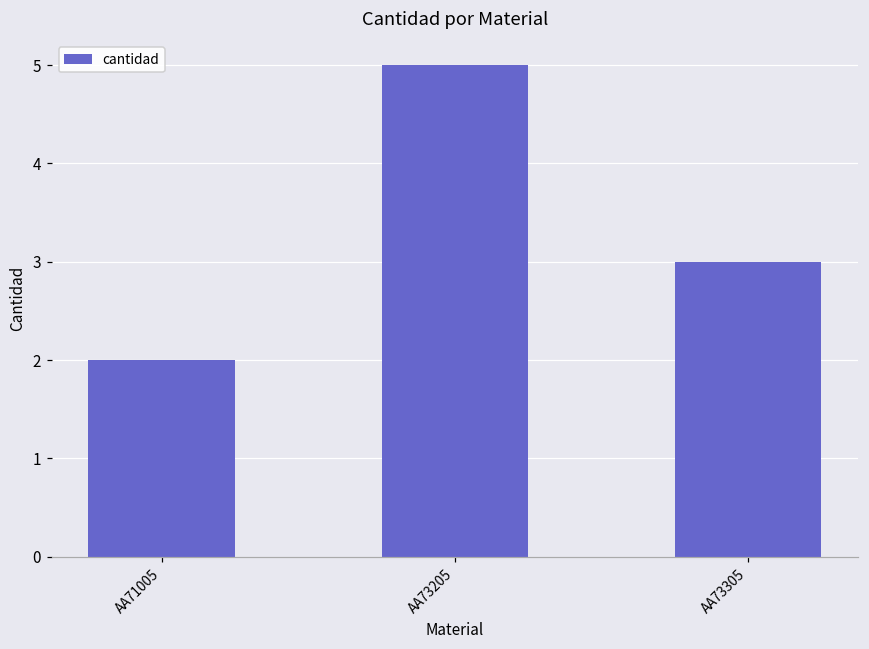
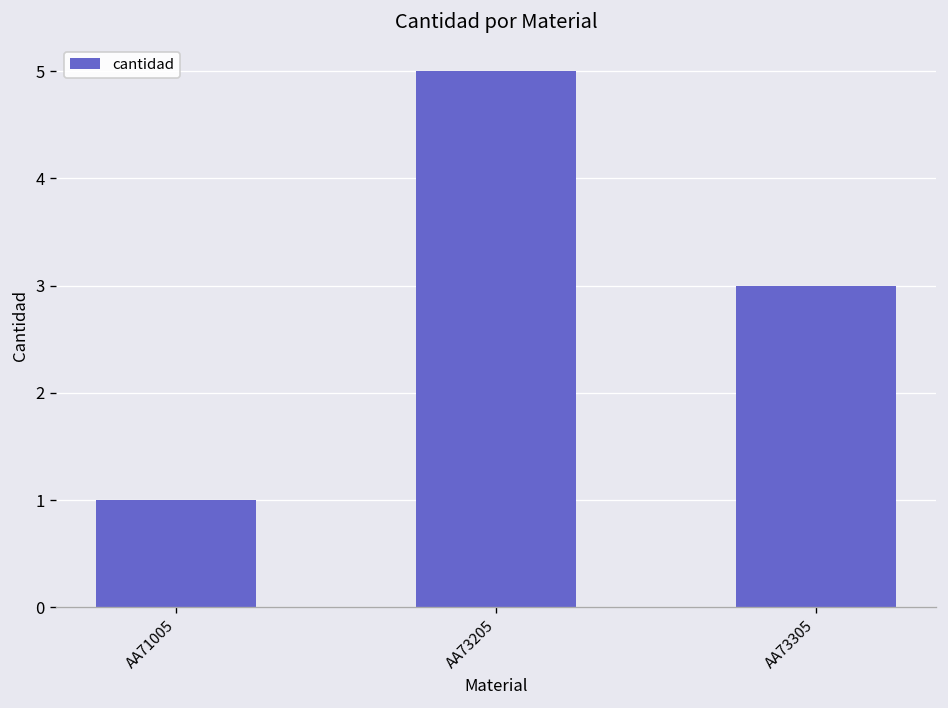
AA71005: 2 -> 1
